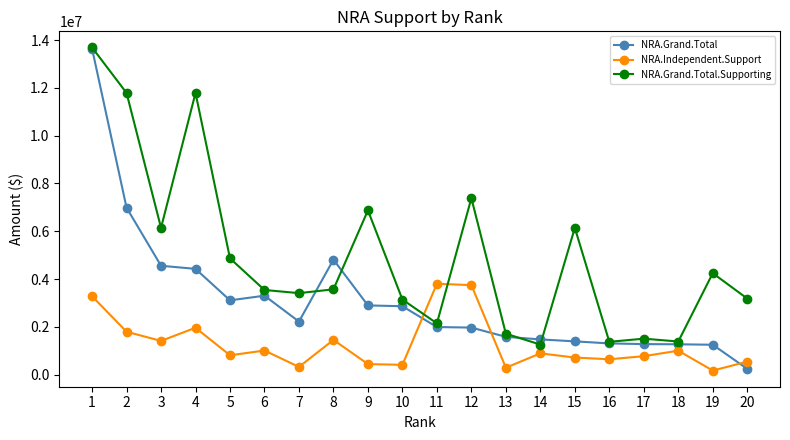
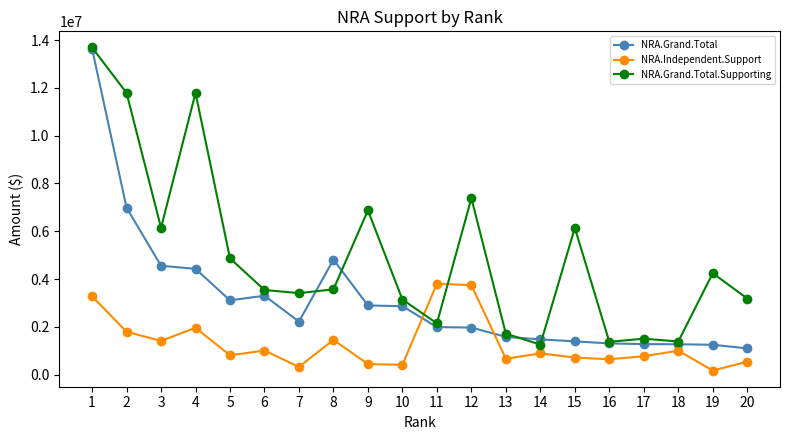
NRA.Independent.Support, 13: 300000 -> 700000
NRA.Grand.Total, 20: 200000 -> 1100000
